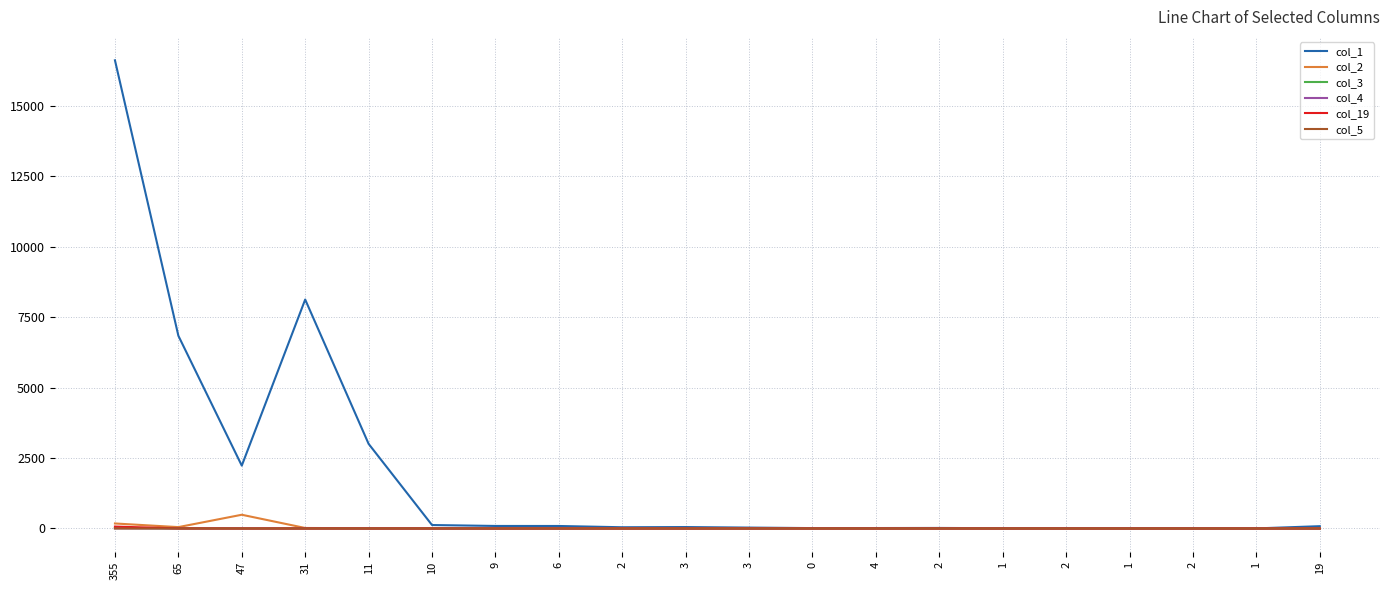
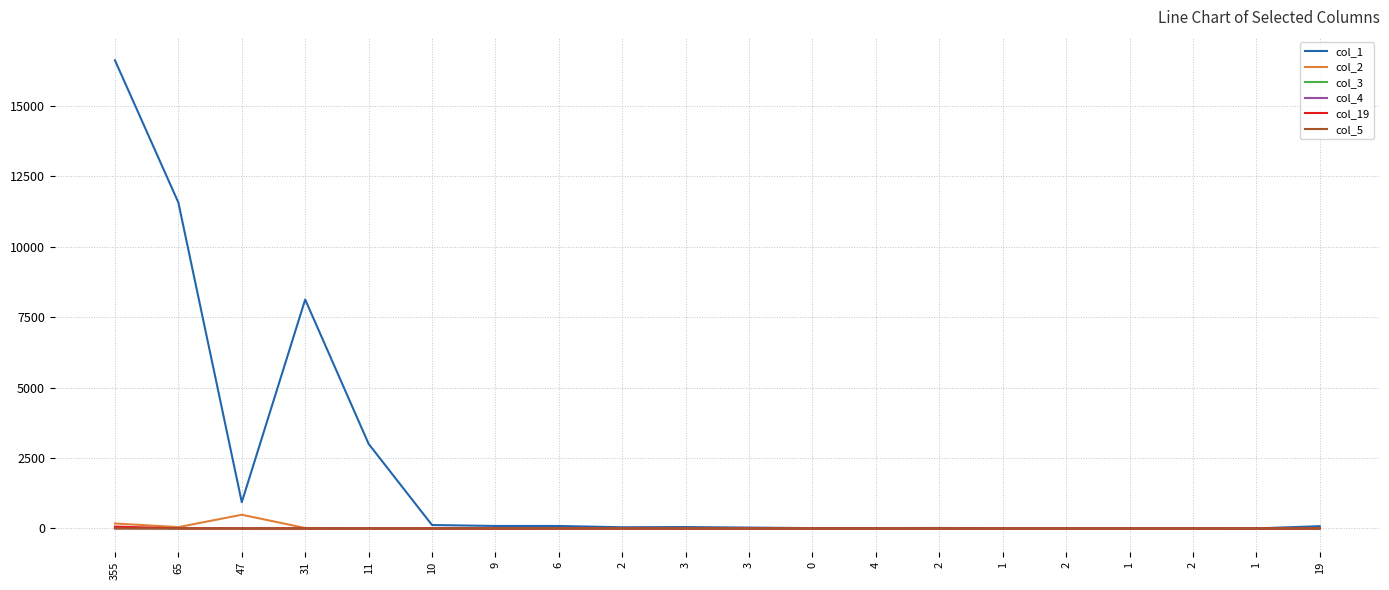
col_1, 65: 6800 -> 11600
col_1, 47: 2200 -> 900
